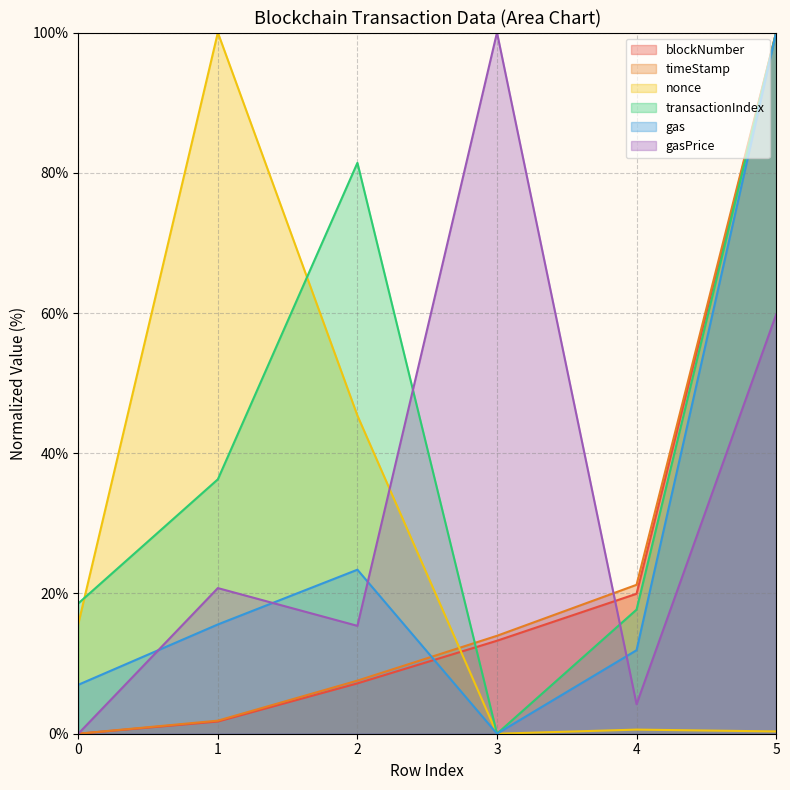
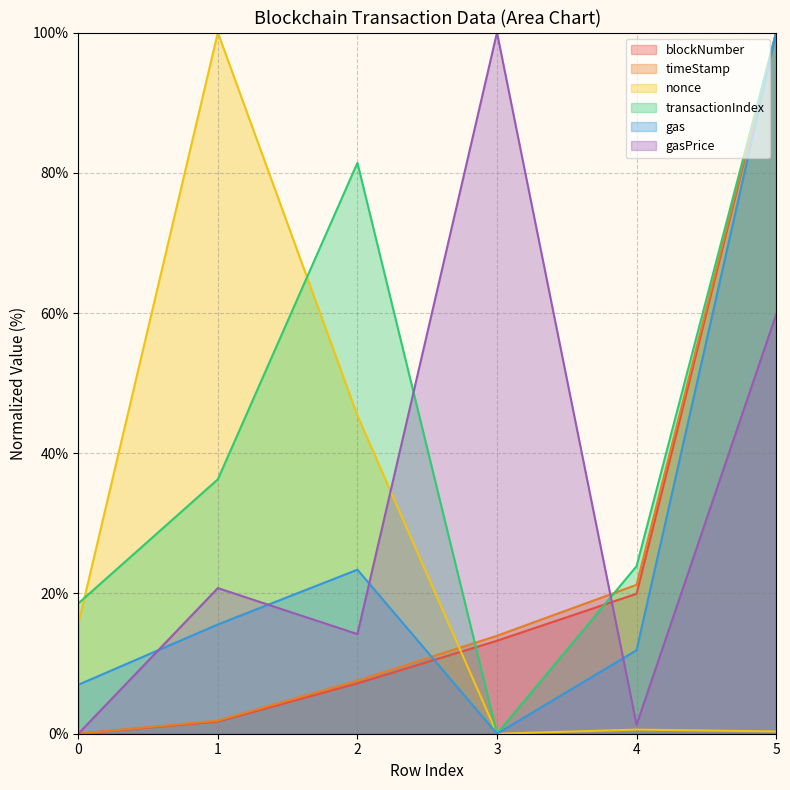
gasPrice, 2: 15% -> 14%
transactionIndex, 4: 18% -> 24%
gasPrice, 4: 4% -> 1%
